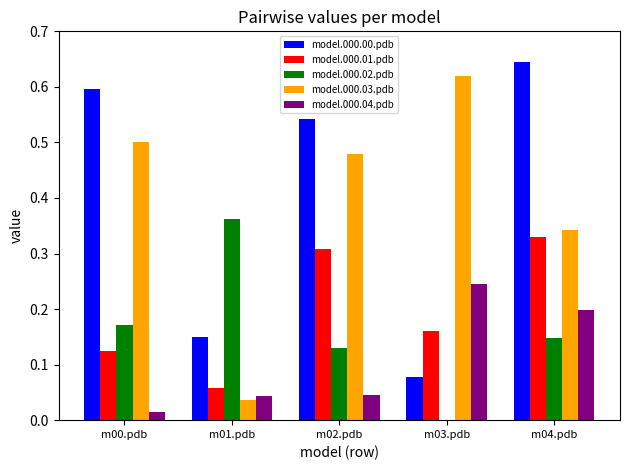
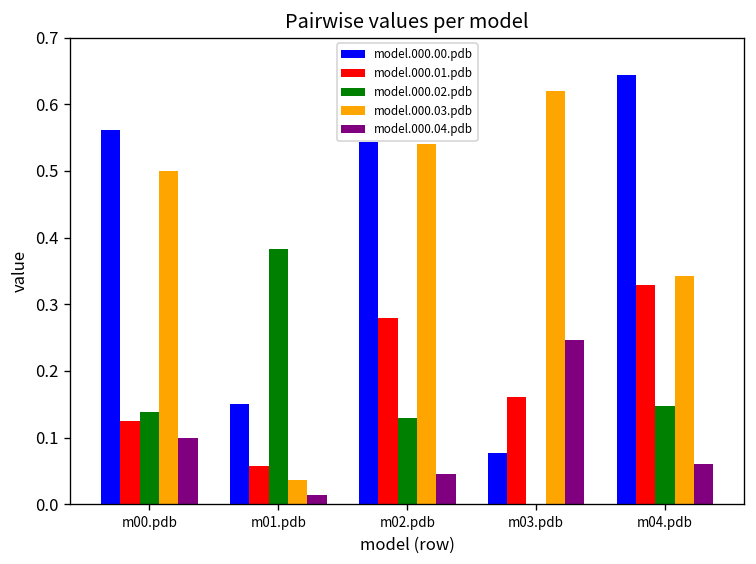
model.000.00.pdb, m00.pdb: 0.60 -> 0.56
model.000.02.pdb, m00.pdb: 0.17 -> 0.14
model.000.04.pdb, m00.pdb: 0.01 -> 0.10
model.000.02.pdb, m01.pdb: 0.36 -> 0.38
model.000.04.pdb, m01.pdb: 0.04 -> 0.01
model.000.01.pdb, m02.pdb: 0.31 -> 0.28
model.000.03.pdb, m02.pdb: 0.48 -> 0.54
model.000.04.pdb, m04.pdb: 0.20 -> 0.06
